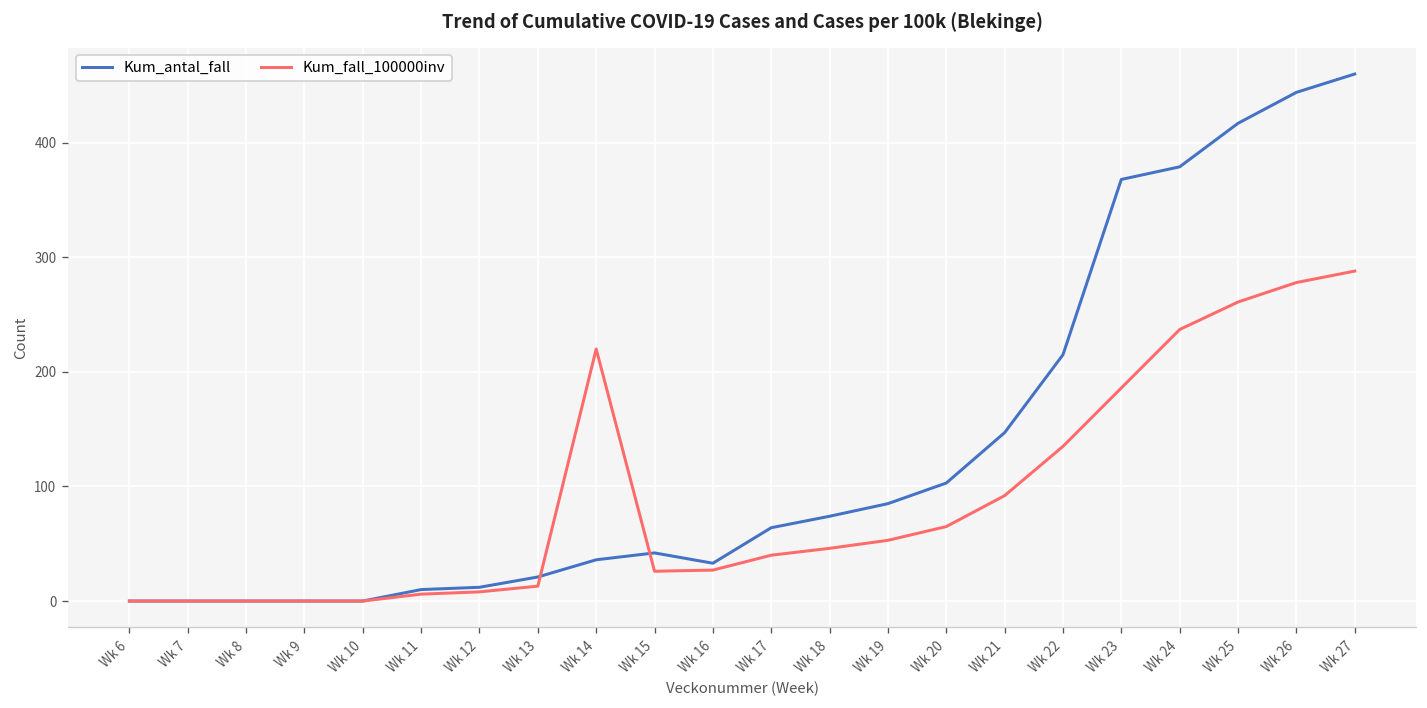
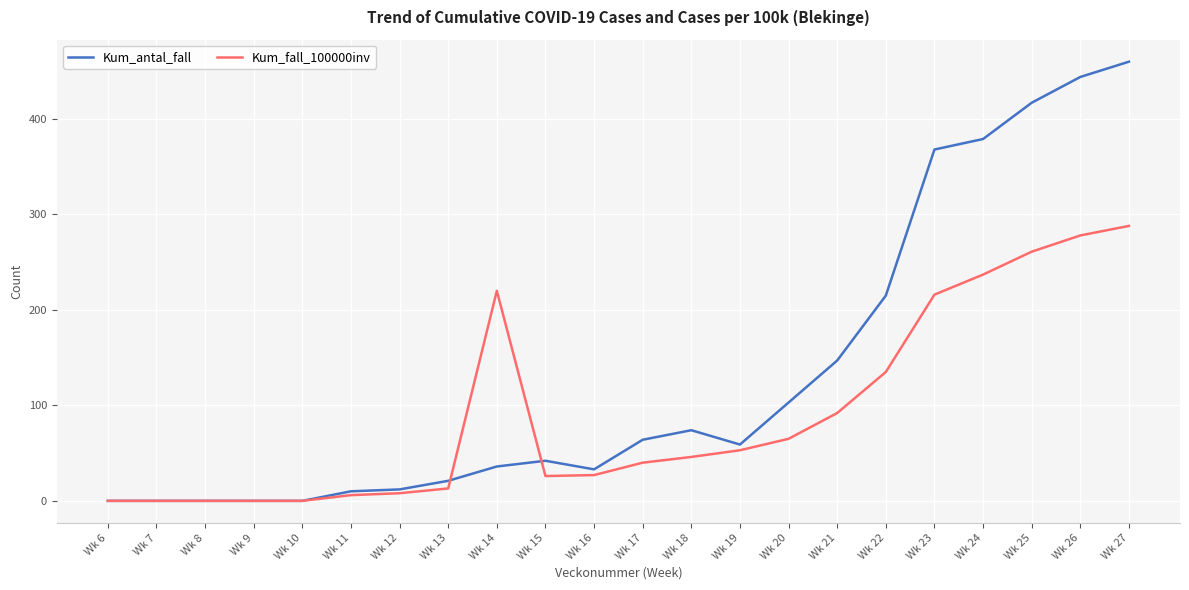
Kum_antal_fall, Wk 19: 90 -> 60
Kum_fall_100000inv, Wk 23: 190 -> 220
